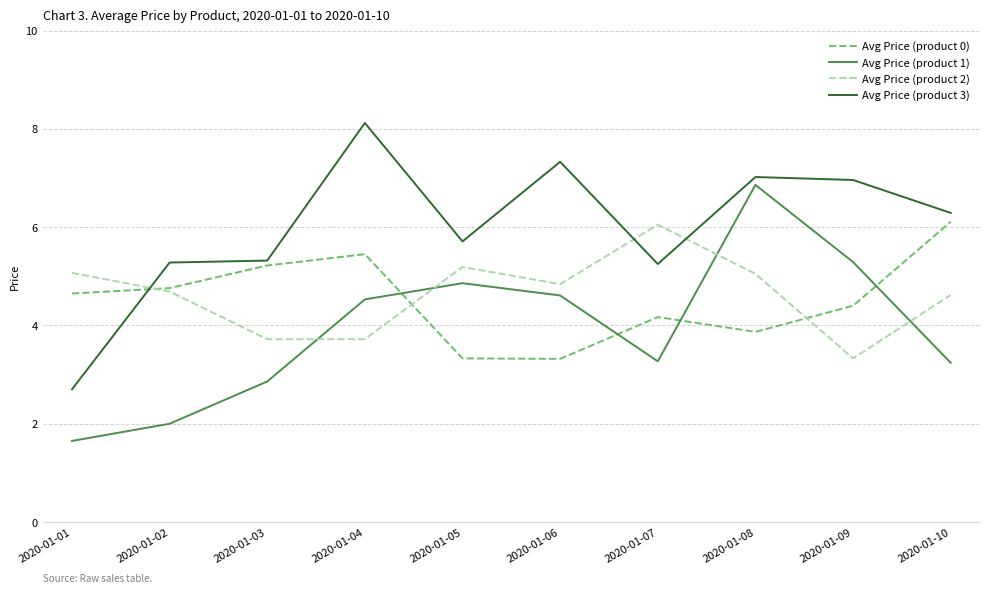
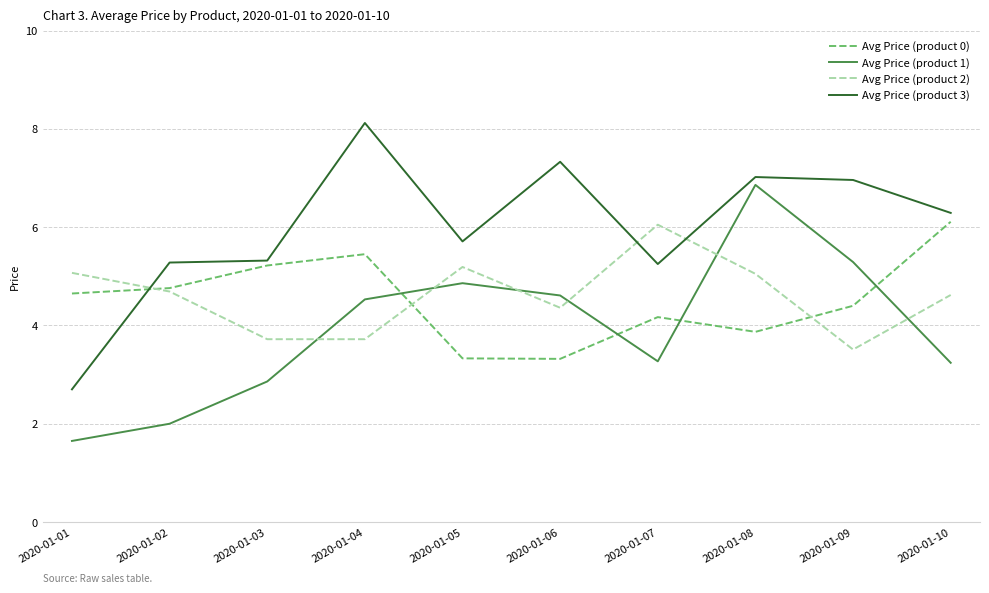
Avg Price (product 2), 2020-01-06: 4.8 -> 4.4
Avg Price (product 2), 2020-01-09: 3.3 -> 3.5
